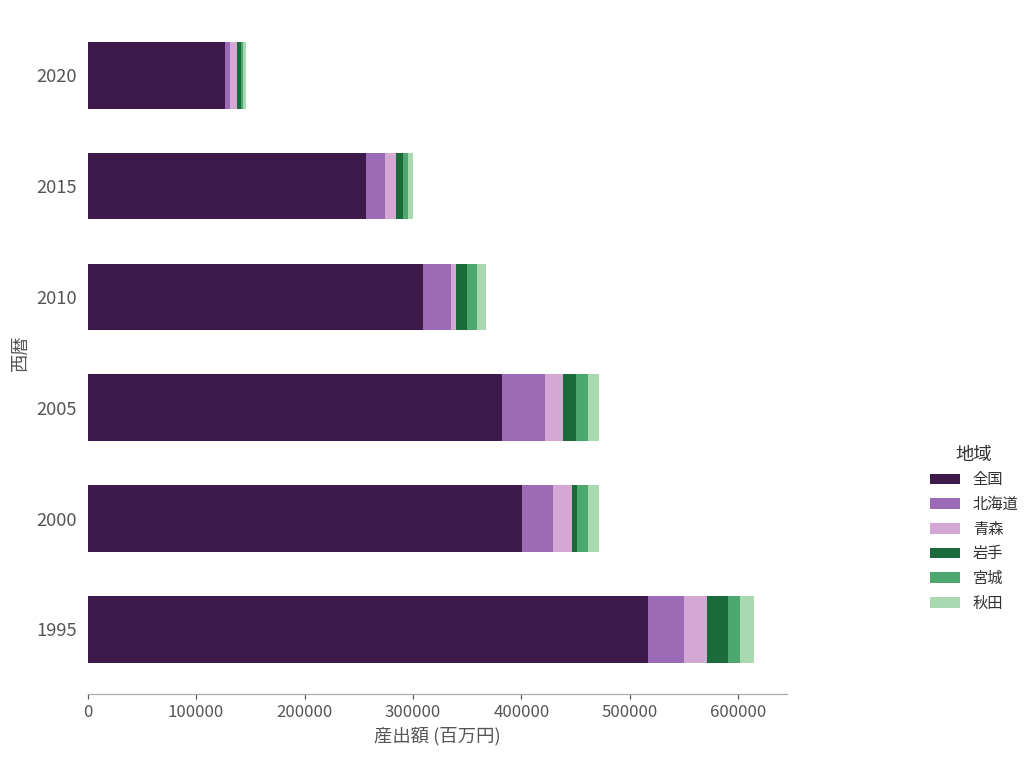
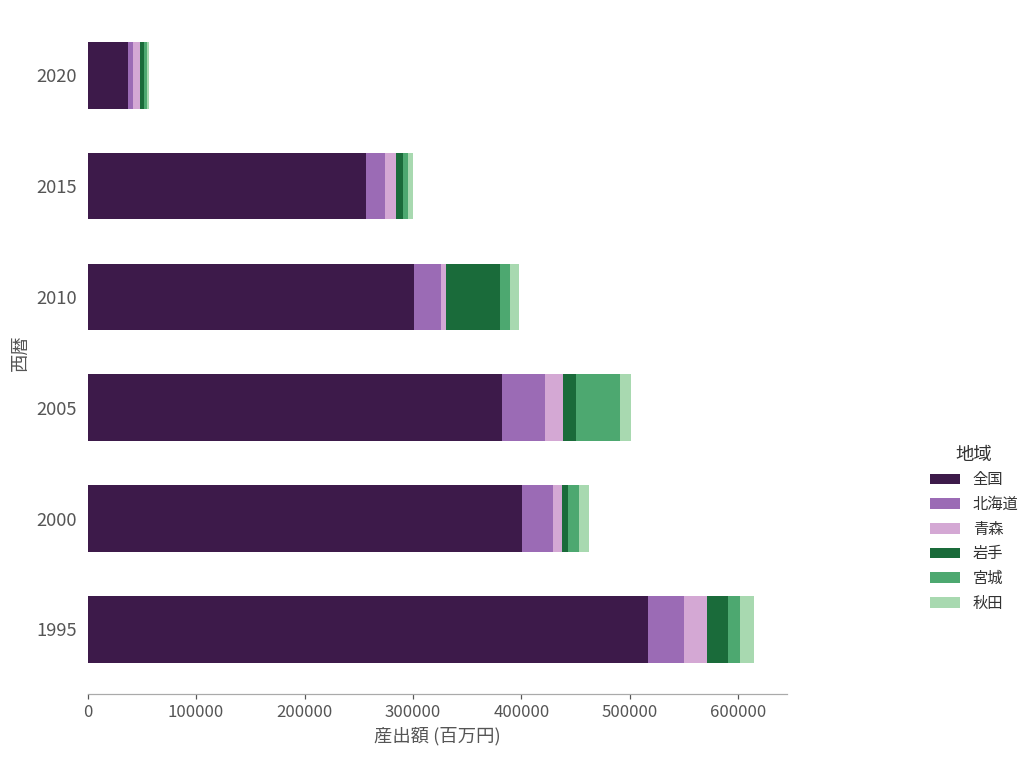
全国, 2020: 130000 -> 40000
全国, 2010: 310000 -> 300000
岩手, 2010: 10000 -> 50000
宮城, 2005: 10000 -> 40000
青森, 2000: 20000 -> 10000
